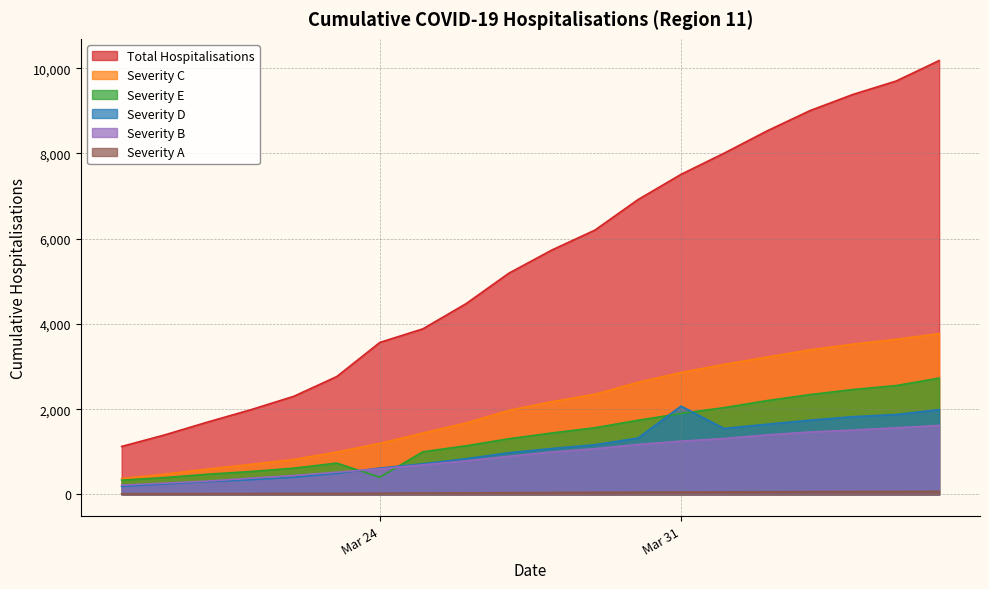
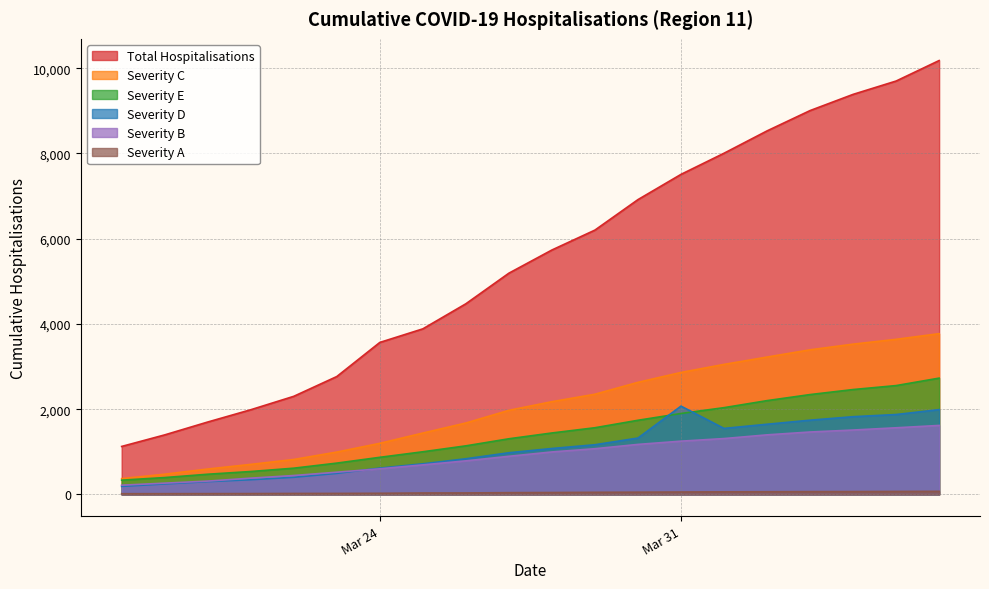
Severity E, Mar 24: 400 -> 900
